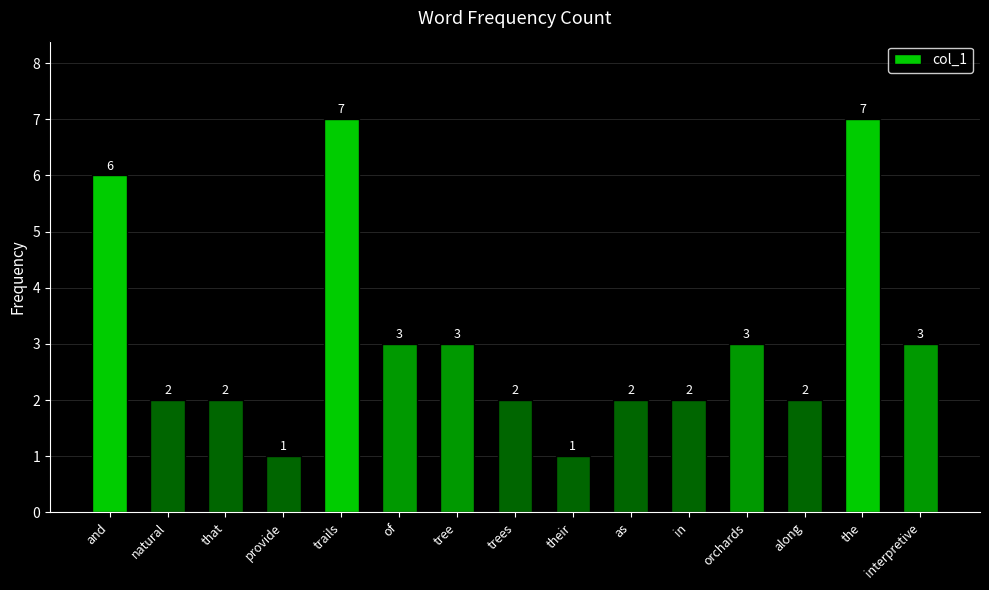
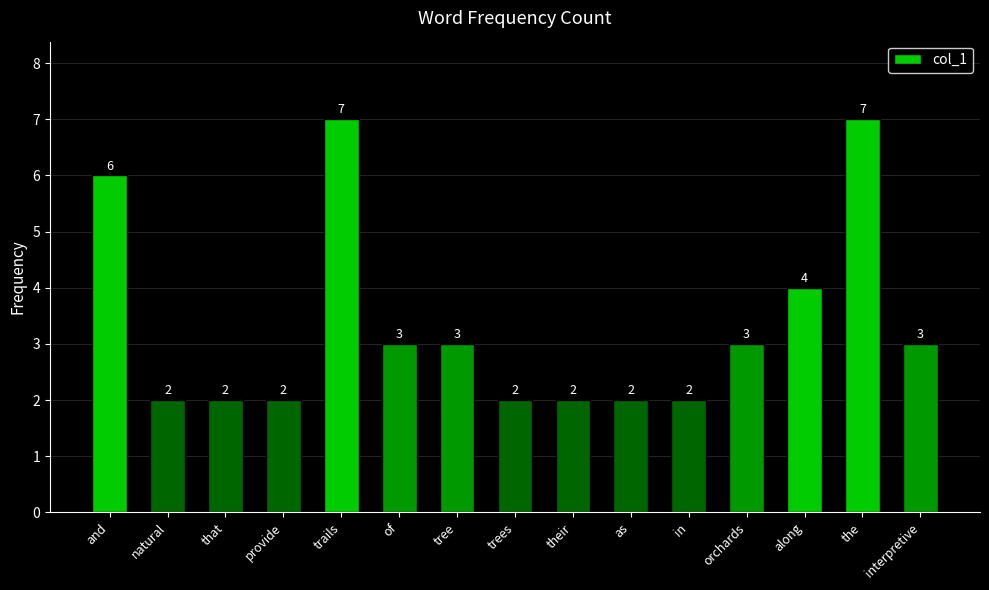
provide: 1 -> 2
their: 1 -> 2
along: 2 -> 4
